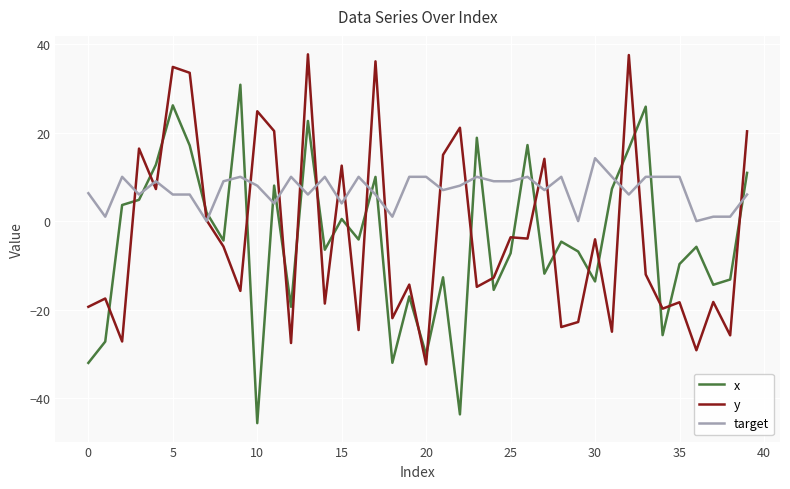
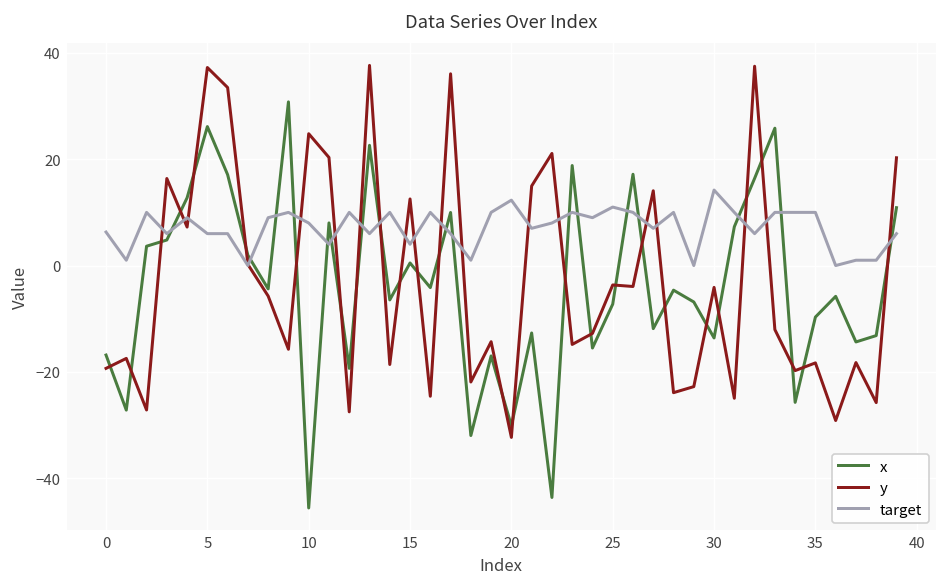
x, 0: -32 -> -17
y, 5: 35 -> 37
target, 20: 10 -> 12
target, 25: 9 -> 11
